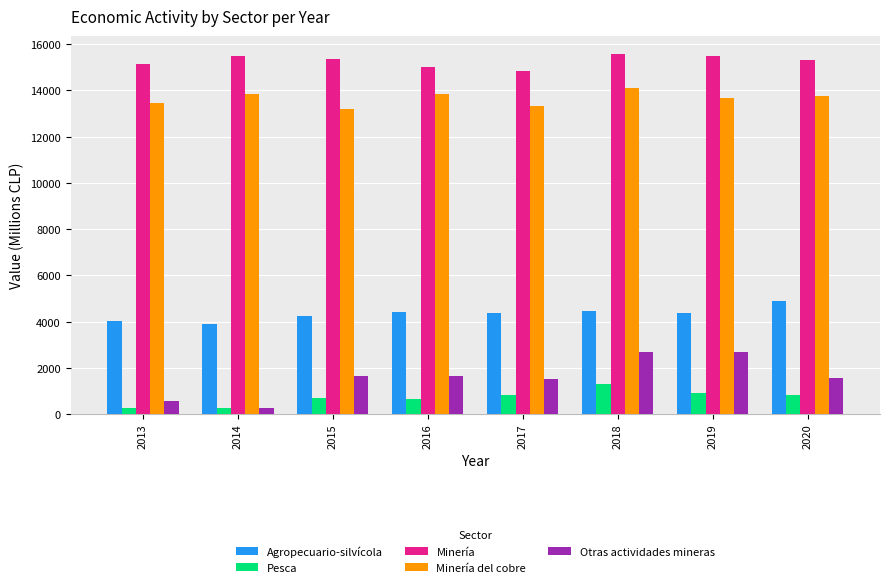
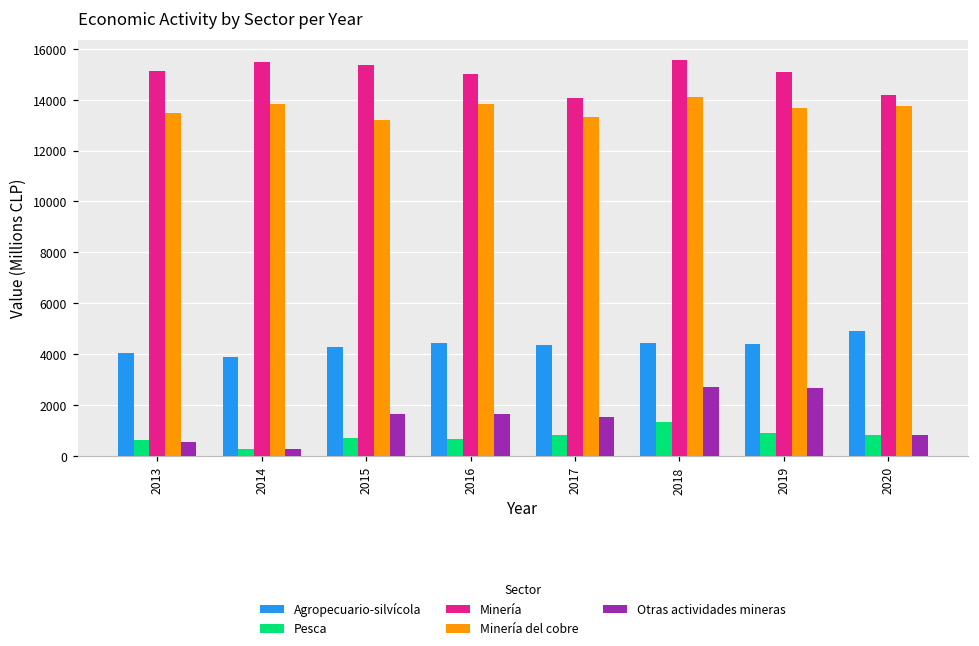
Pesca, 2013: 300 -> 600
Minería, 2017: 14800 -> 14100
Minería, 2019: 15500 -> 15100
Minería, 2020: 15300 -> 14200
Otras actividades mineras, 2020: 1600 -> 800
